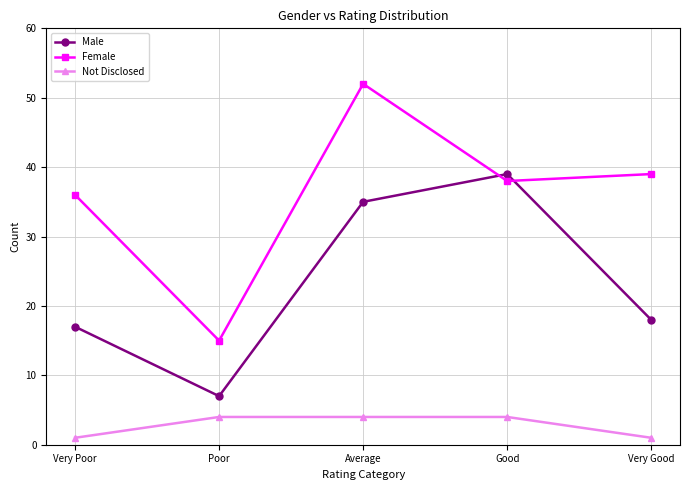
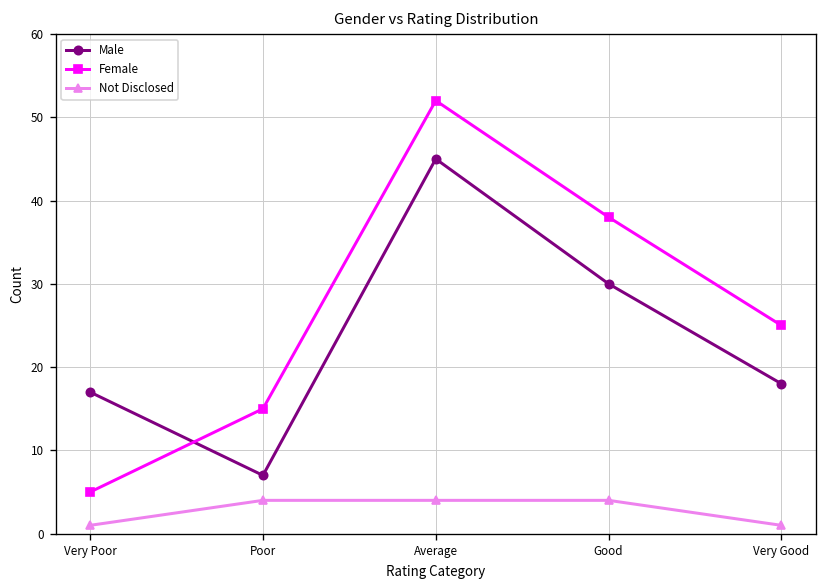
Female, Very Poor: 36 -> 5
Male, Average: 35 -> 45
Male, Good: 39 -> 30
Female, Very Good: 39 -> 25
